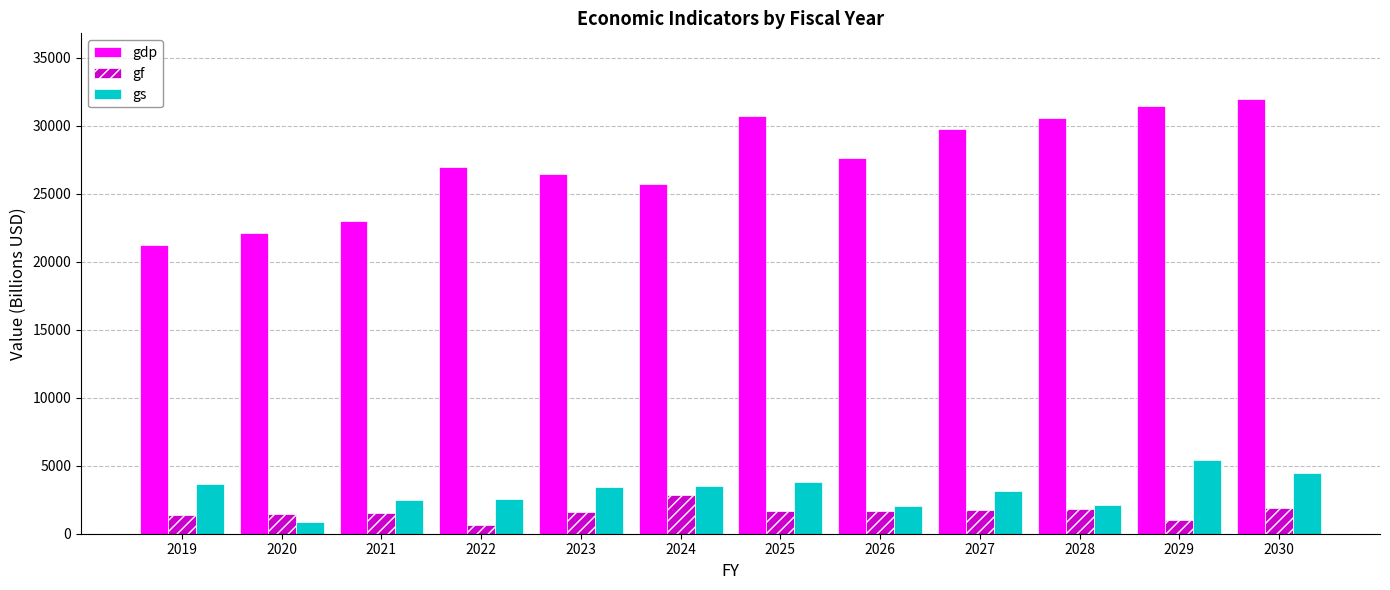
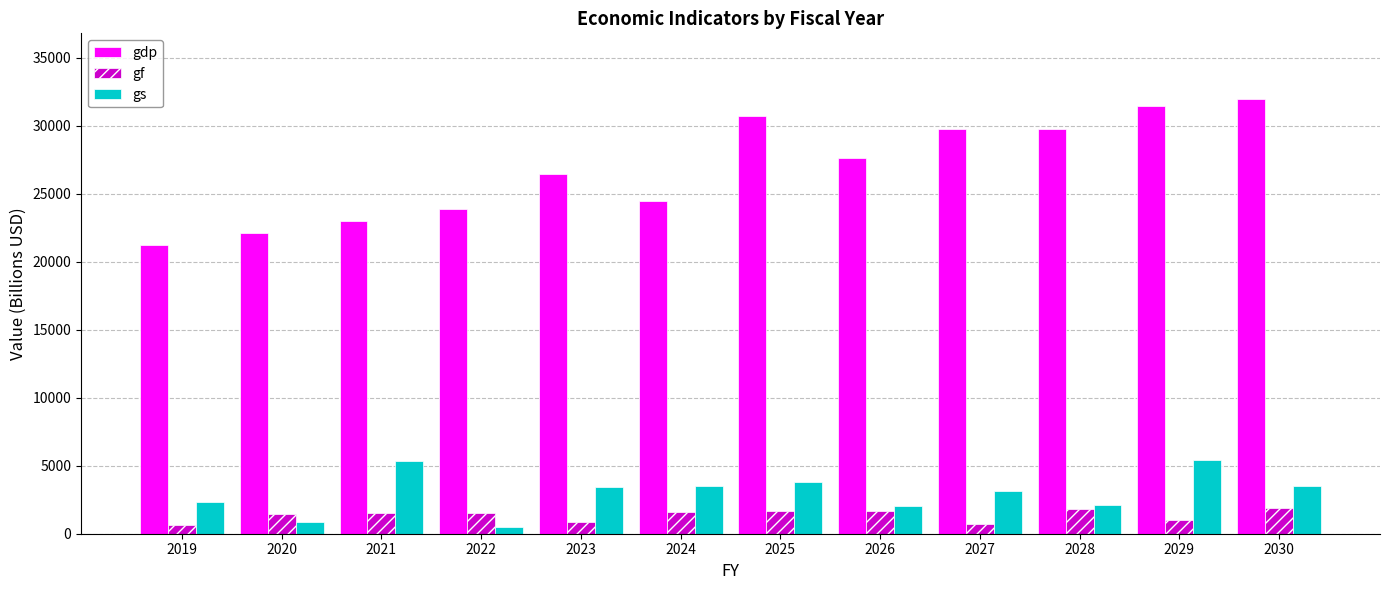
gf, 2019: 1400 -> 700
gs, 2019: 3700 -> 2300
gs, 2021: 2500 -> 5300
gdp, 2022: 27000 -> 23900
gf, 2022: 700 -> 1500
gs, 2022: 2600 -> 500
gf, 2023: 1600 -> 900
gdp, 2024: 25700 -> 24500
gf, 2024: 2800 -> 1600
gf, 2027: 1700 -> 700
gdp, 2028: 30600 -> 29700
gs, 2030: 4500 -> 3500
